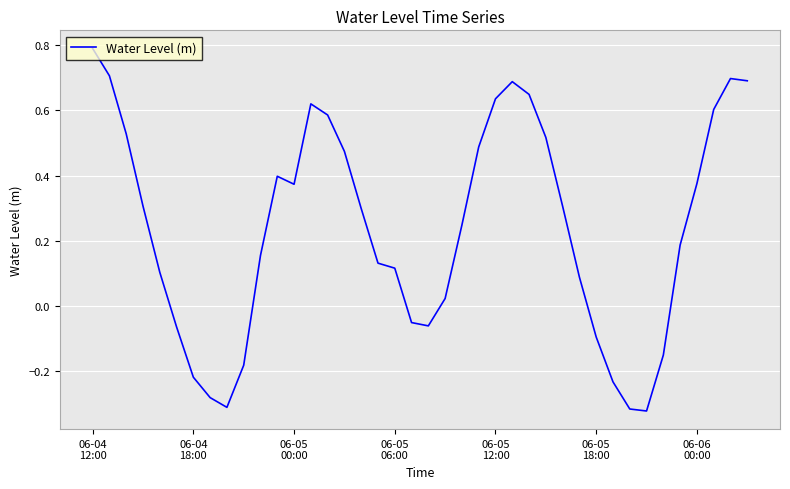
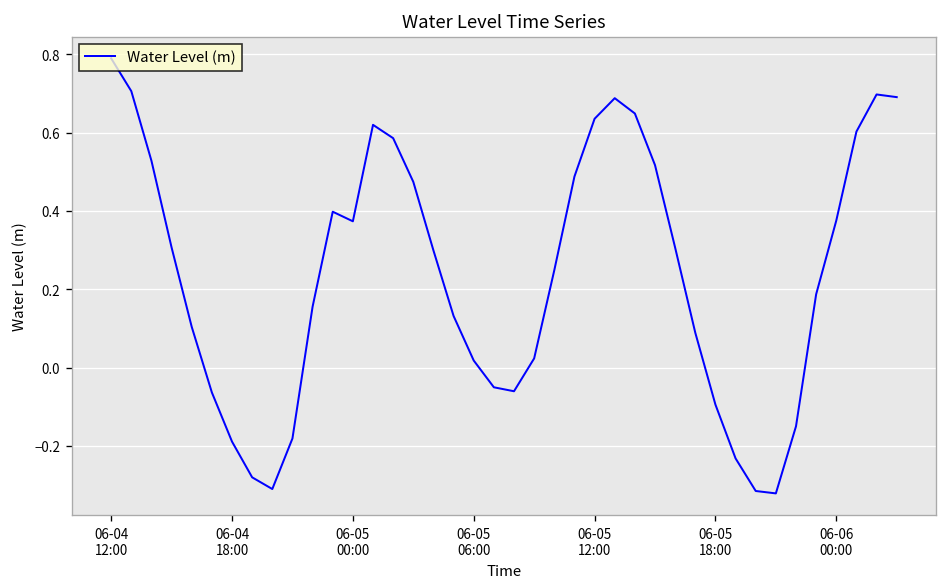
06-04 18:00: -0.22 -> -0.19
06-05 06:00: 0.12 -> 0.02
